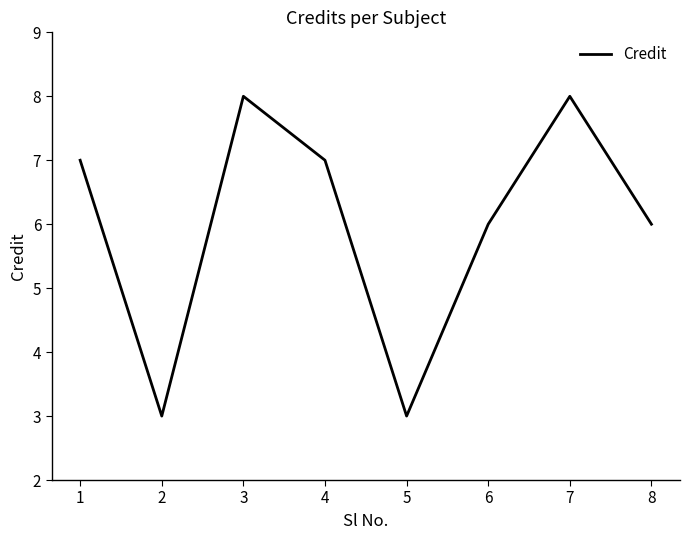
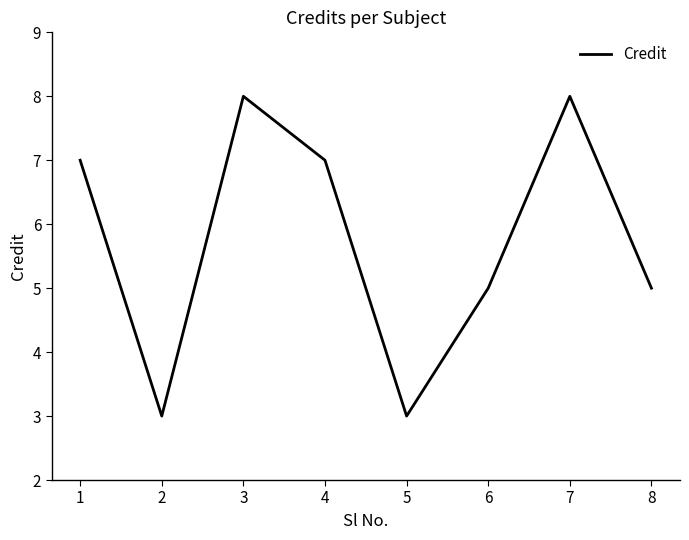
6: 6 -> 5
8: 6 -> 5
